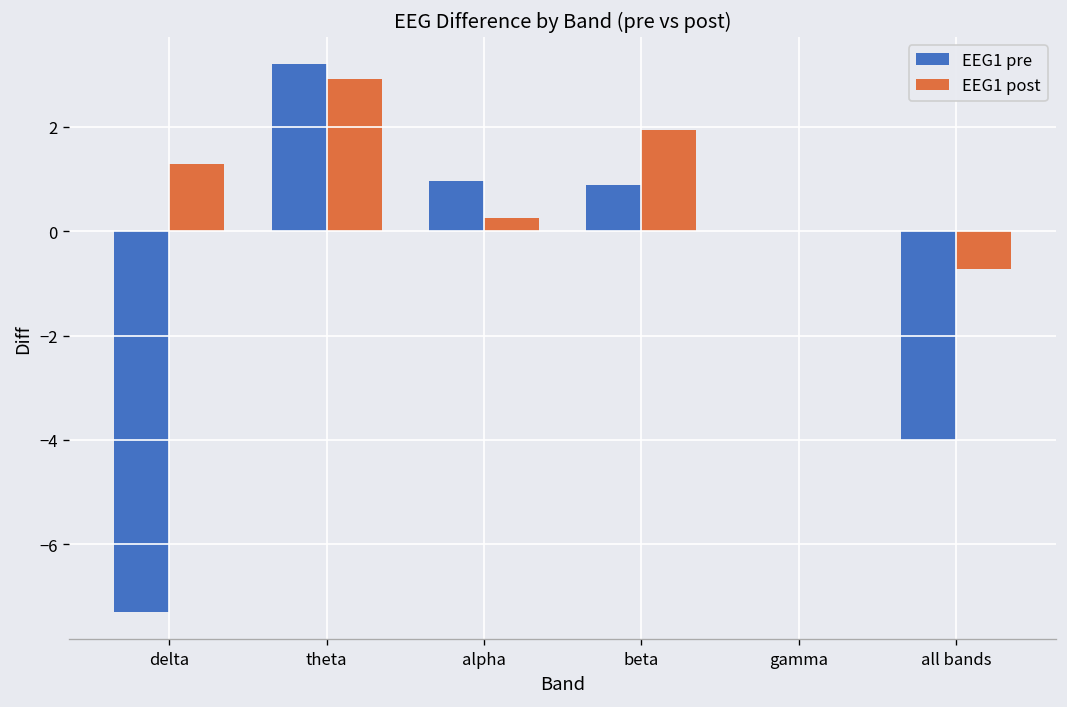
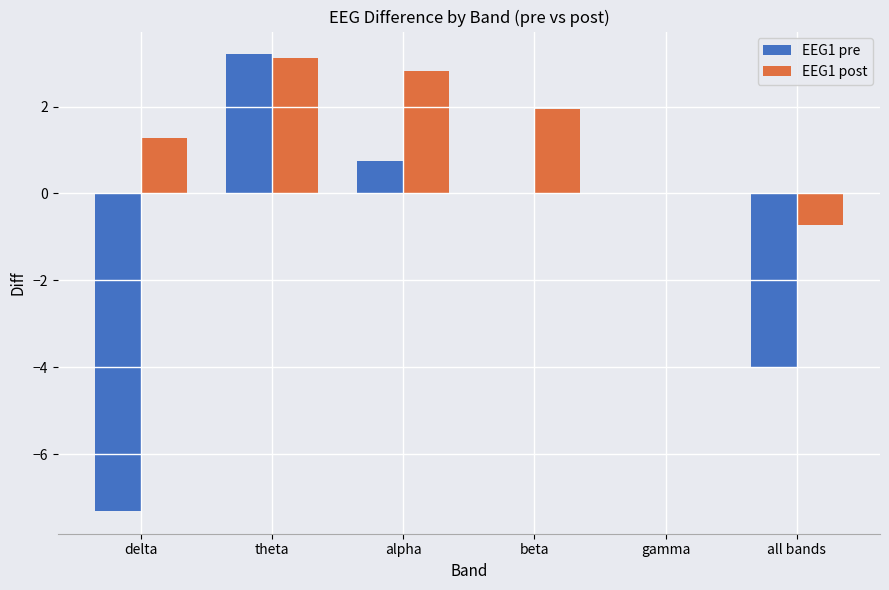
EEG1 post, theta: 2.9 -> 3.1
EEG1 pre, alpha: 1.0 -> 0.8
EEG1 post, alpha: 0.2 -> 2.8
EEG1 pre, beta: 0.9 -> 0.0
